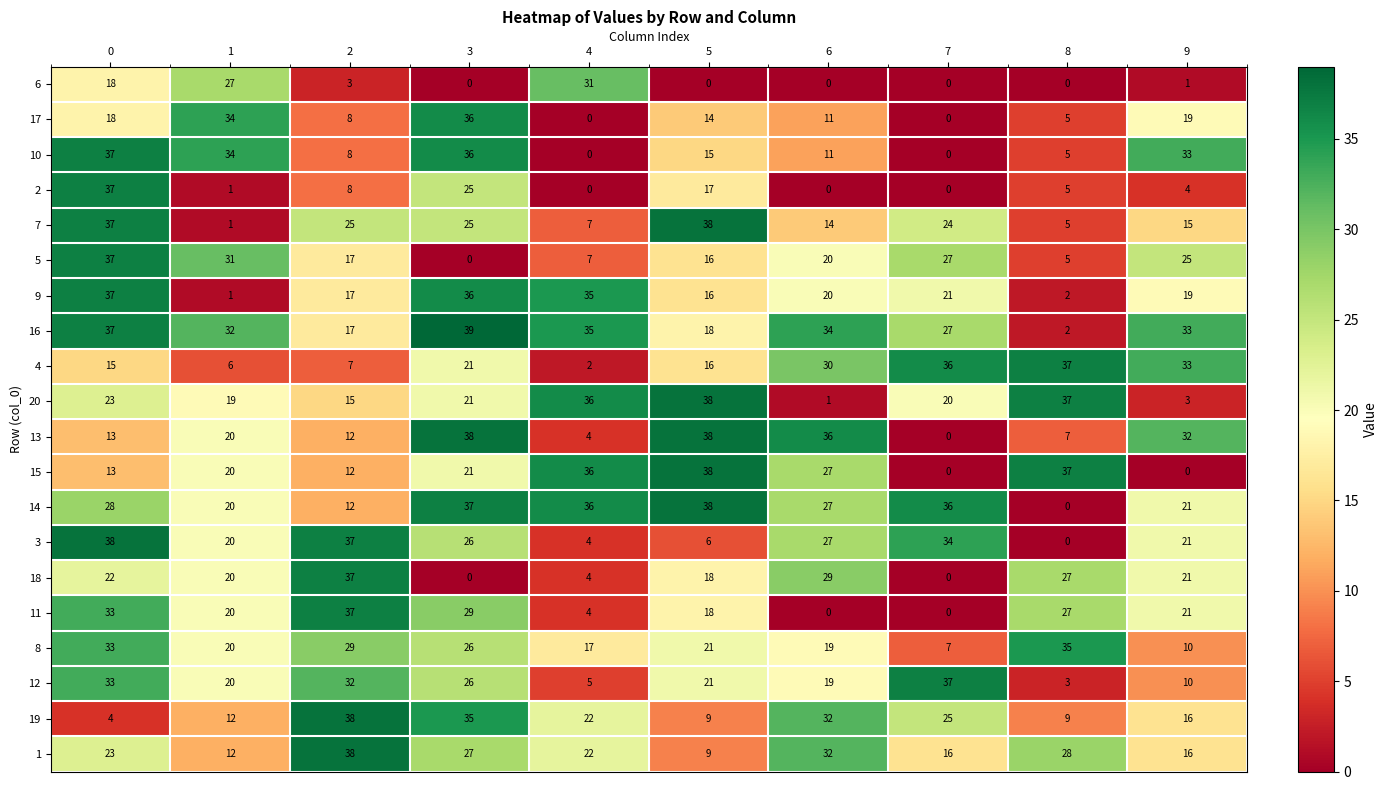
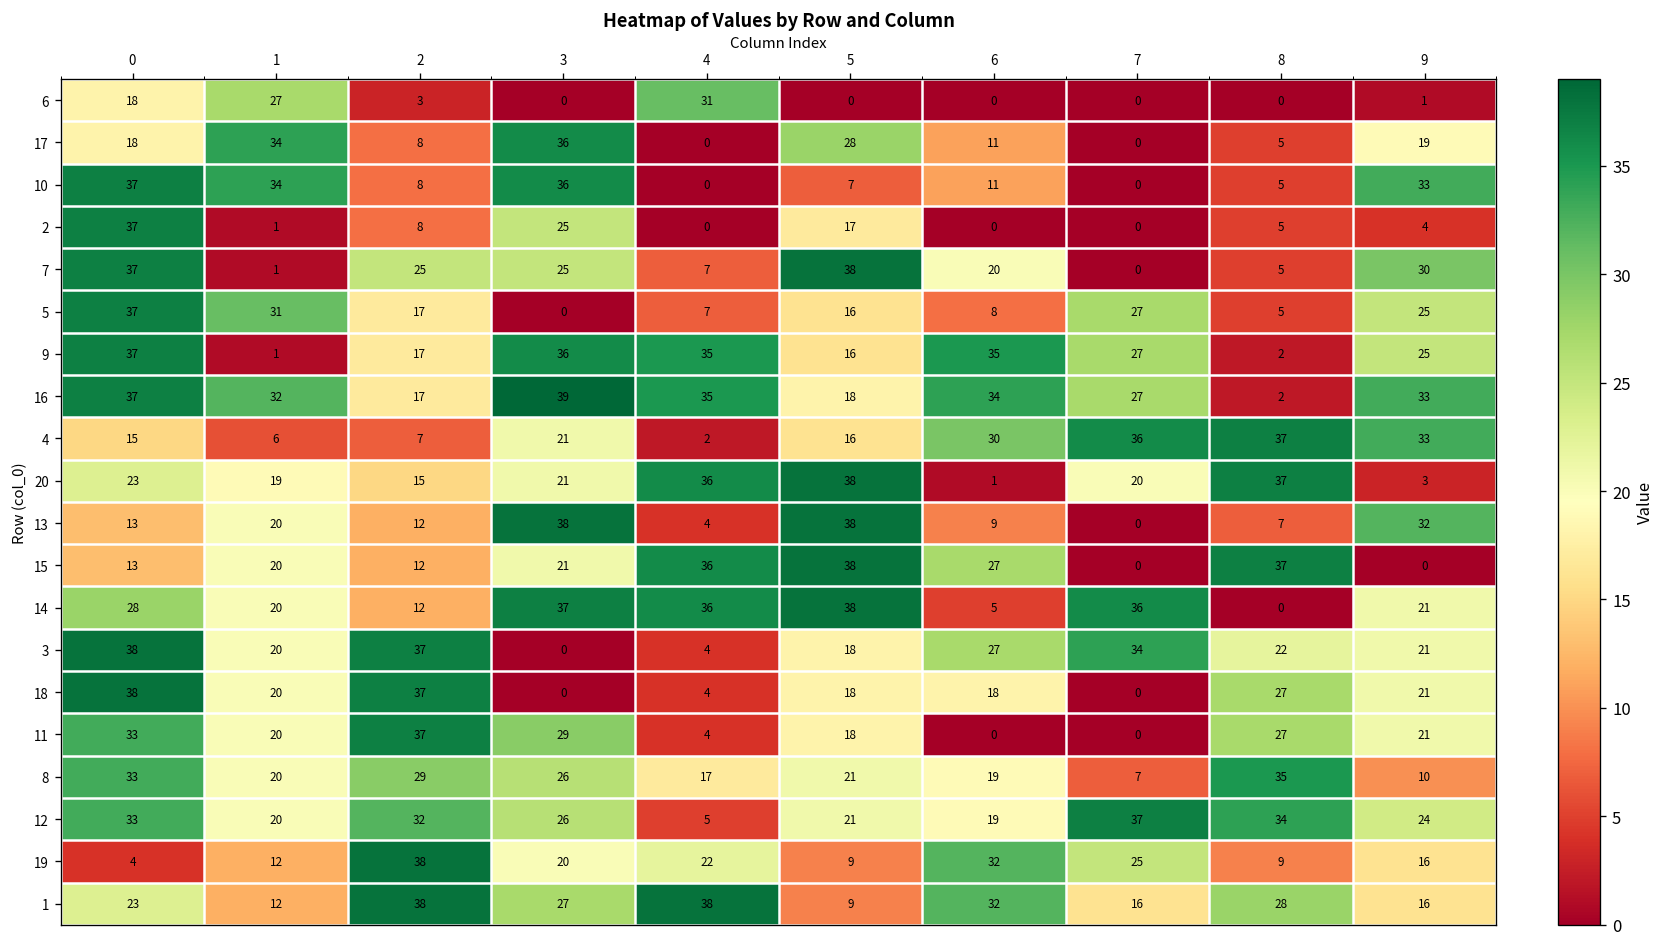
17, 5: 14 -> 28
10, 5: 15 -> 7
7, 6: 14 -> 20
7, 7: 24 -> 0
7, 9: 15 -> 30
5, 6: 20 -> 8
9, 6: 20 -> 35
9, 7: 21 -> 27
9, 9: 19 -> 25
13, 6: 36 -> 9
14, 6: 27 -> 5
3, 3: 26 -> 0
3, 5: 6 -> 18
3, 8: 0 -> 22
18, 0: 22 -> 38
18, 6: 29 -> 18
12, 8: 3 -> 34
12, 9: 10 -> 24
19, 3: 35 -> 20
1, 4: 22 -> 38
